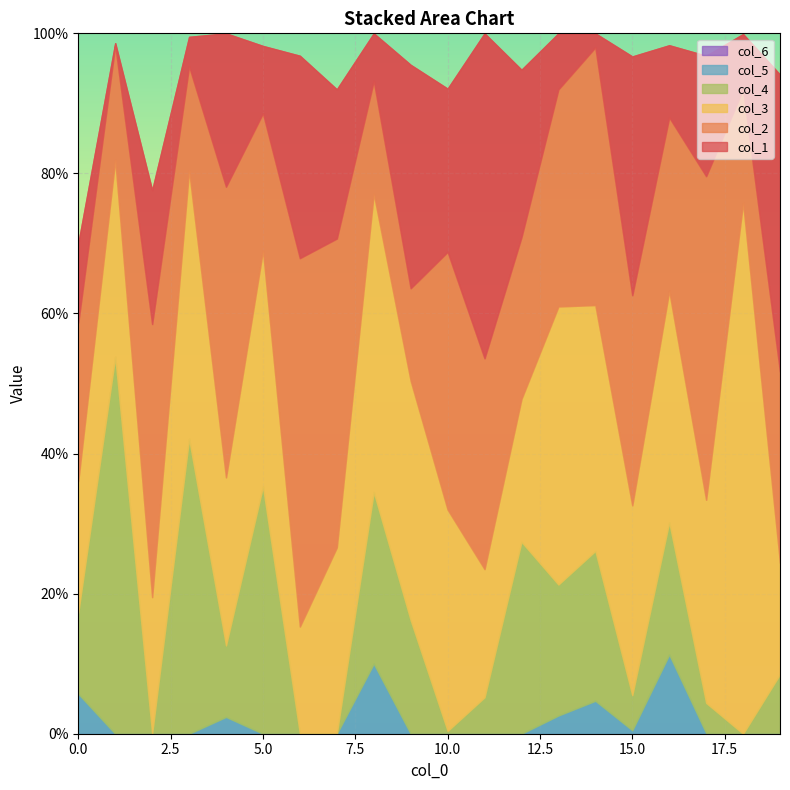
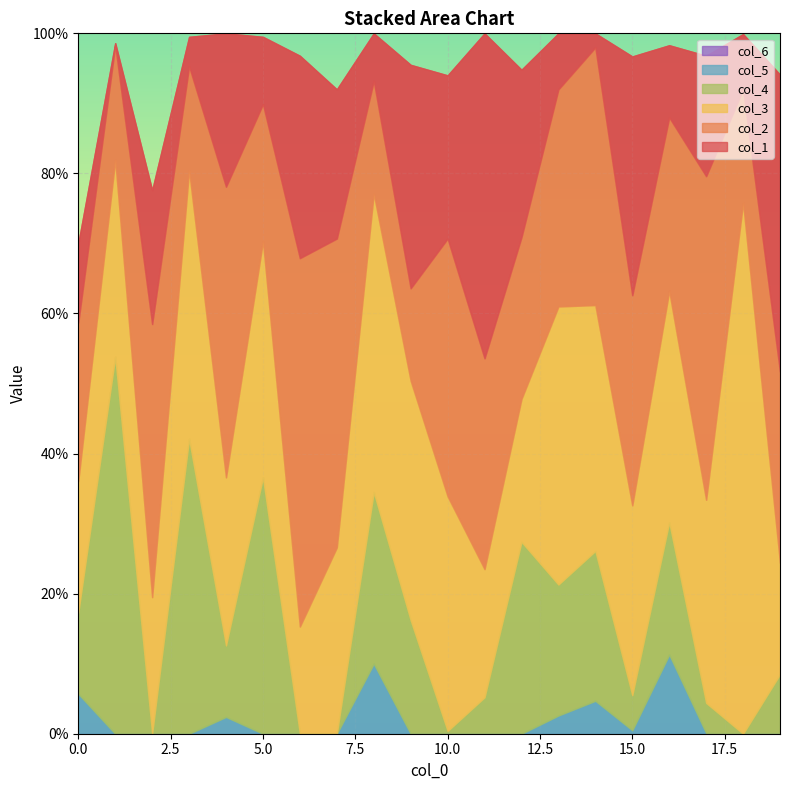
col_4, 5.0: 35% -> 37%
col_3, 10.0: 32% -> 34%
